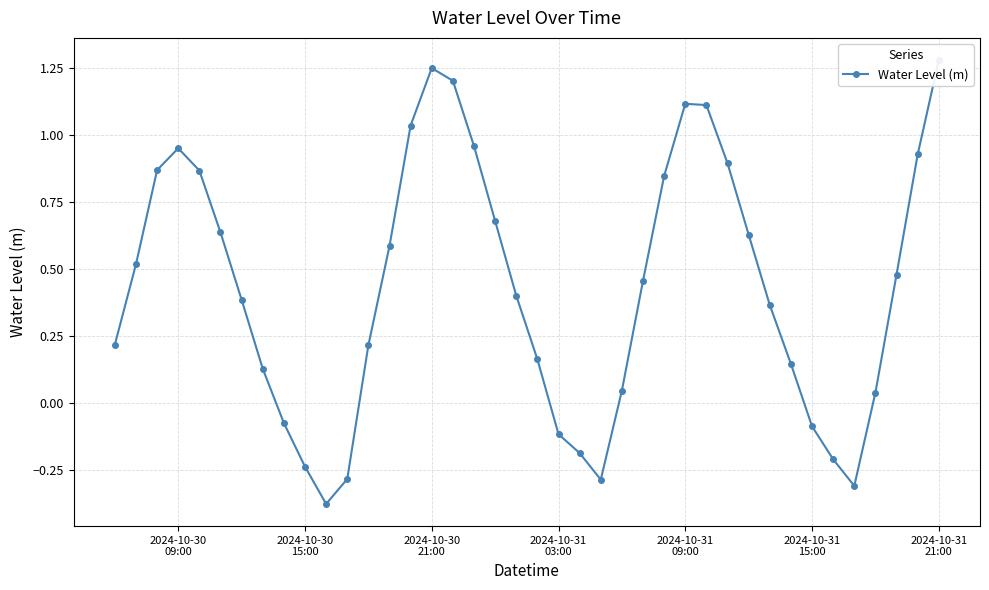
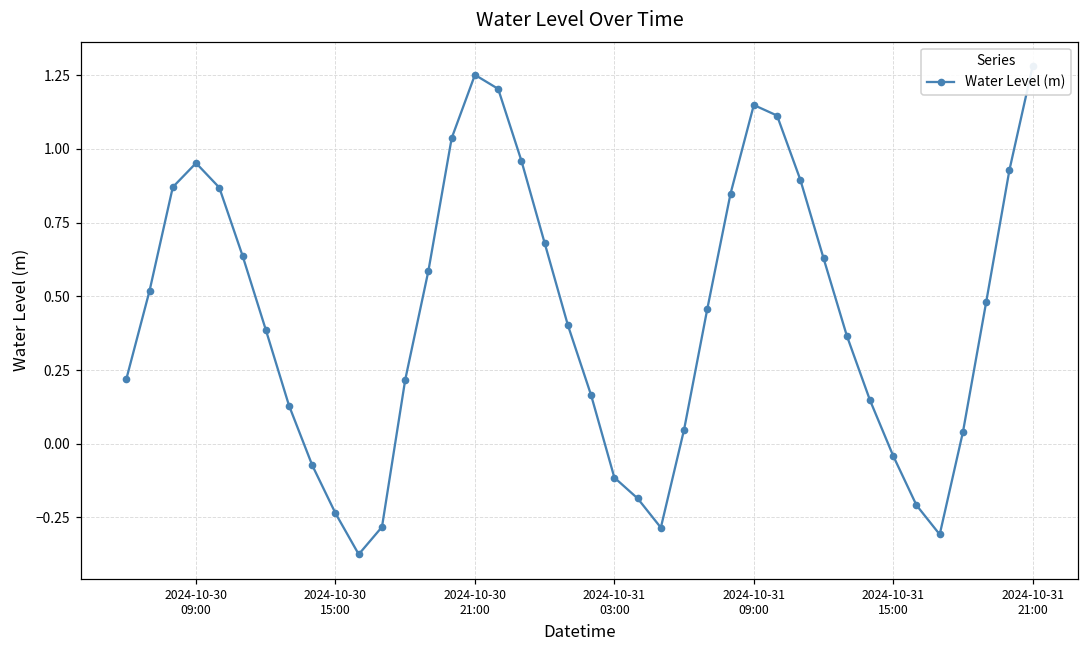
2024-10-31 09:00: 1.12 -> 1.15
2024-10-31 15:00: -0.09 -> -0.04
